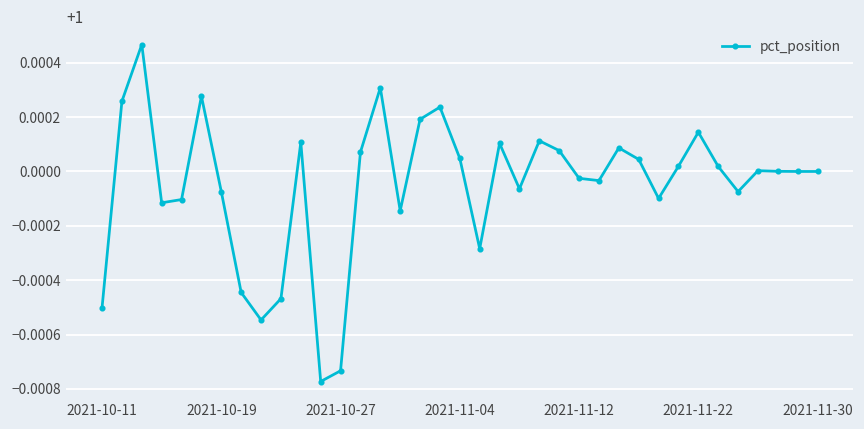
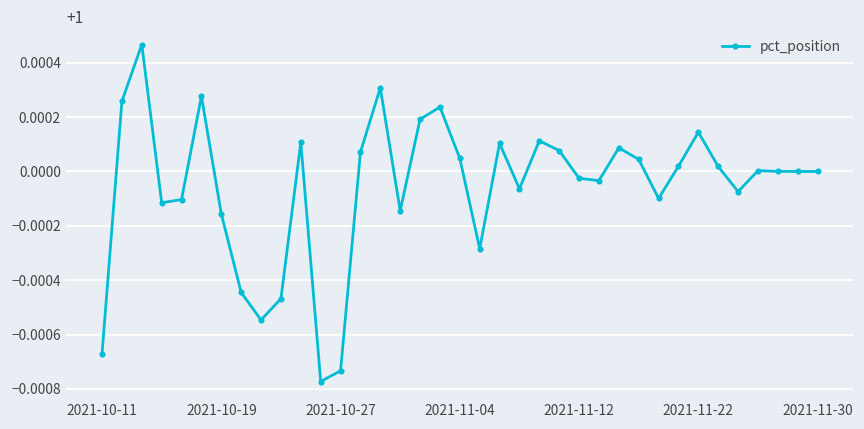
2021-10-11: 0.99950 -> 0.99933
2021-10-19: 0.99993 -> 0.99984
